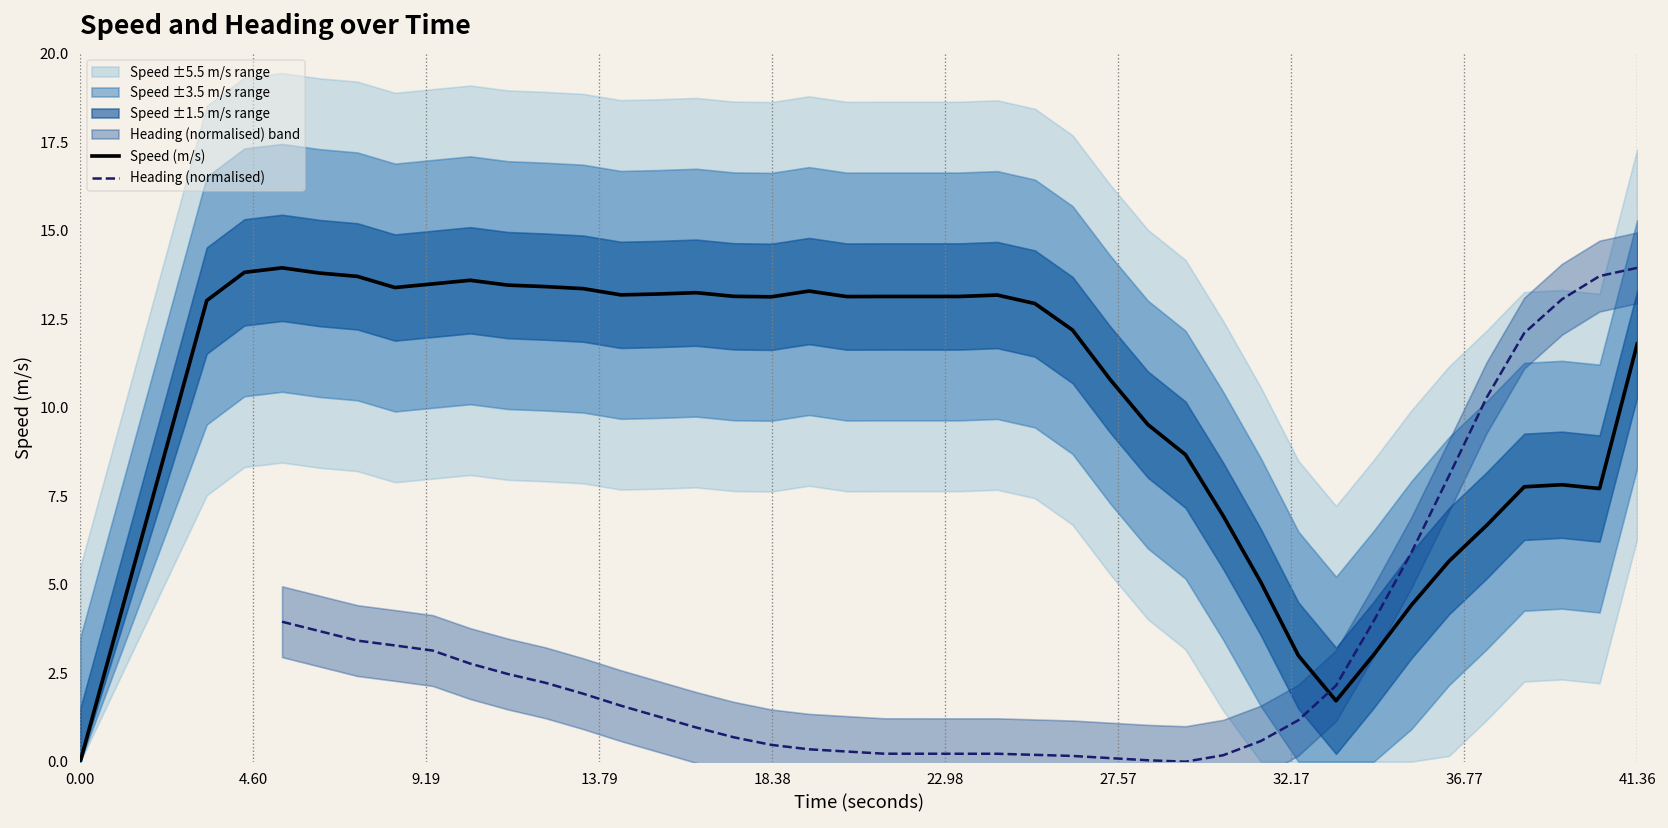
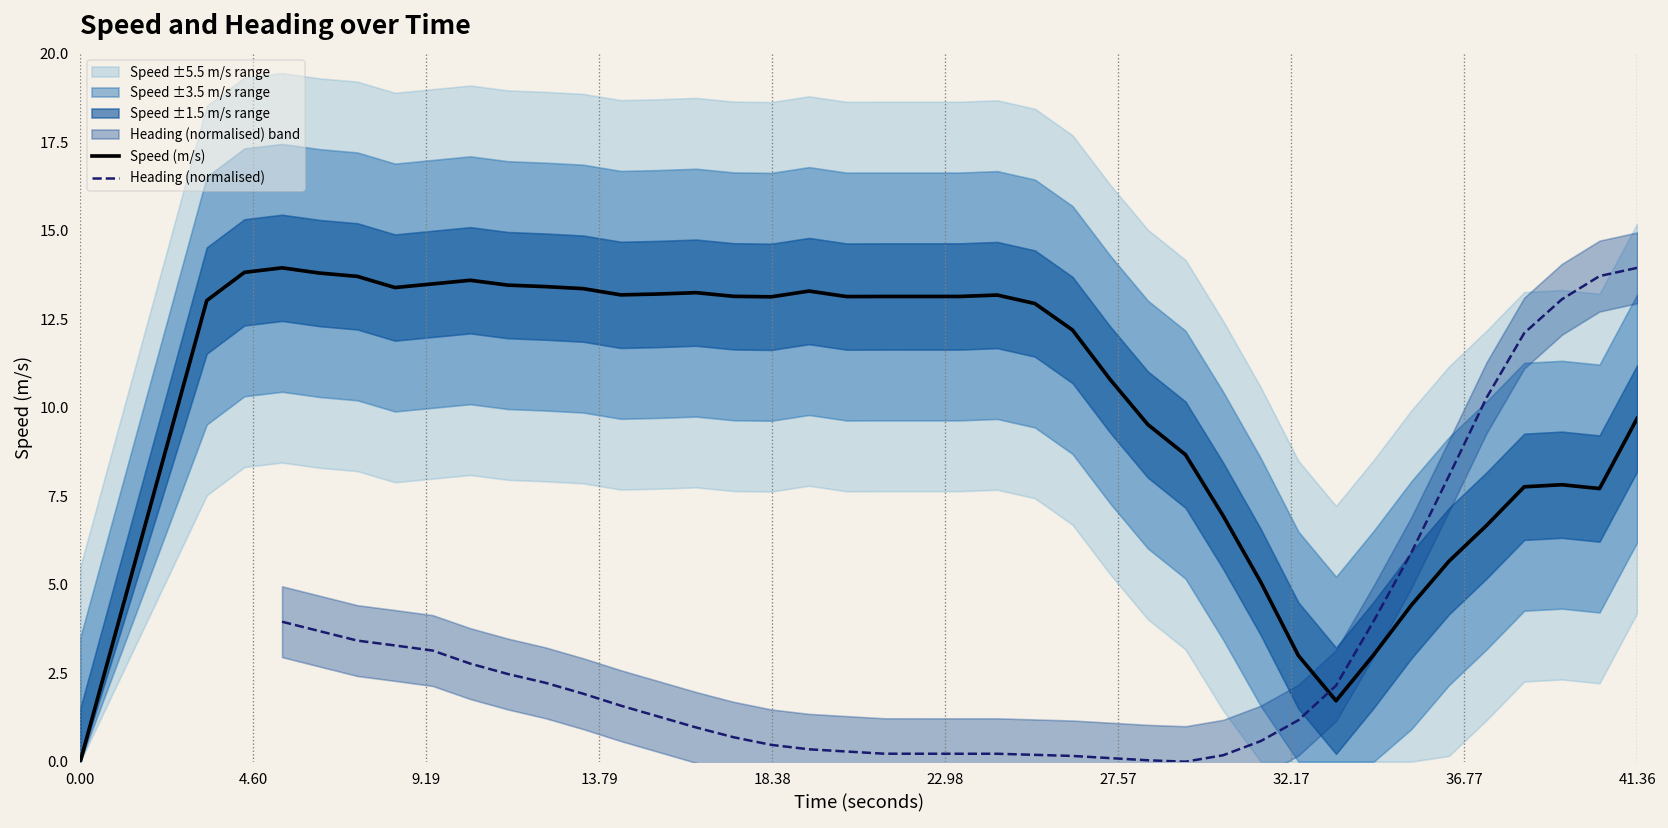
Speed (m/s), 41.36: 11.8 -> 9.7
